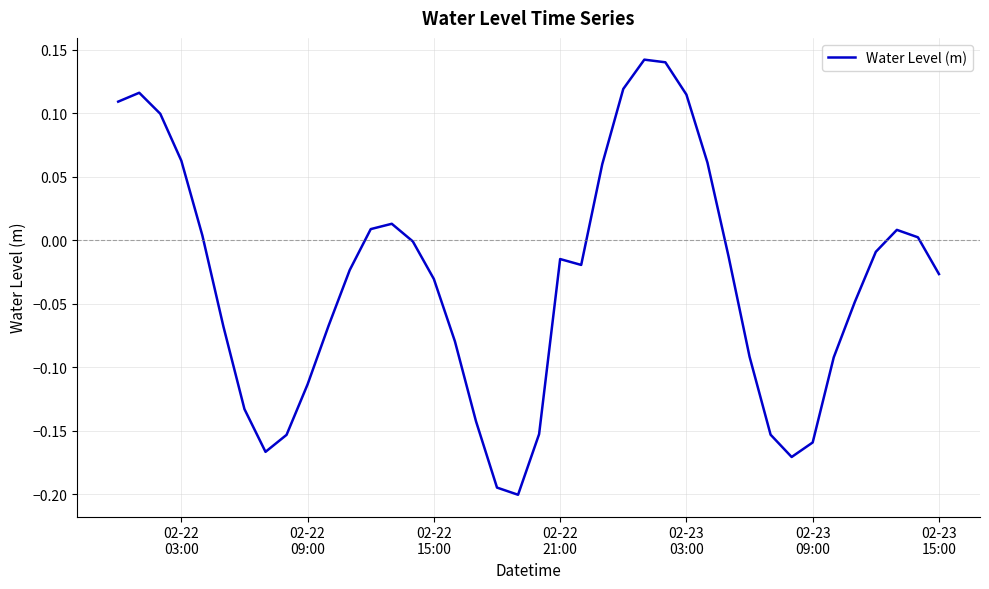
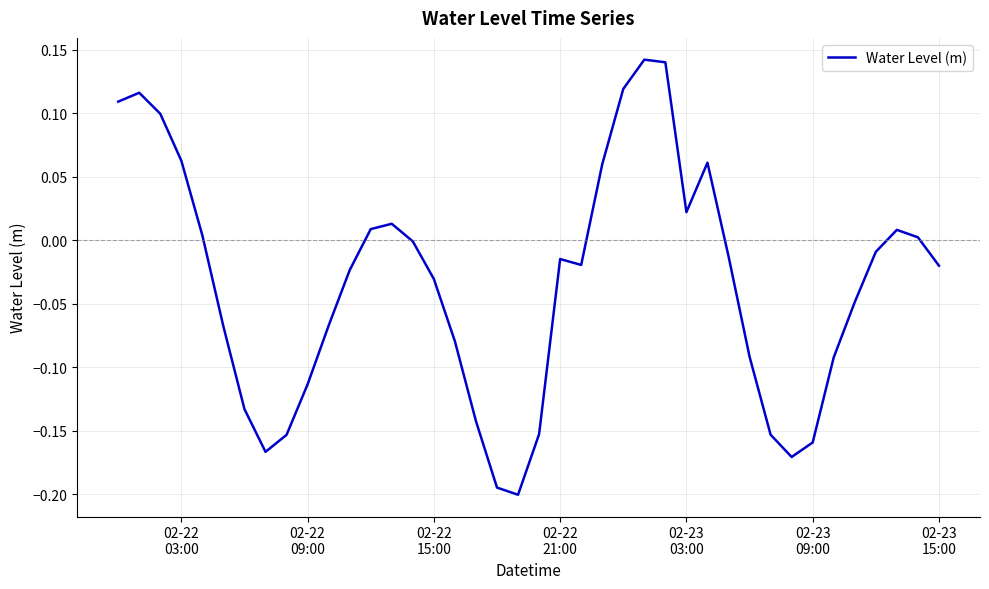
02-23 03:00: 0.115 -> 0.022
02-23 15:00: -0.027 -> -0.020
